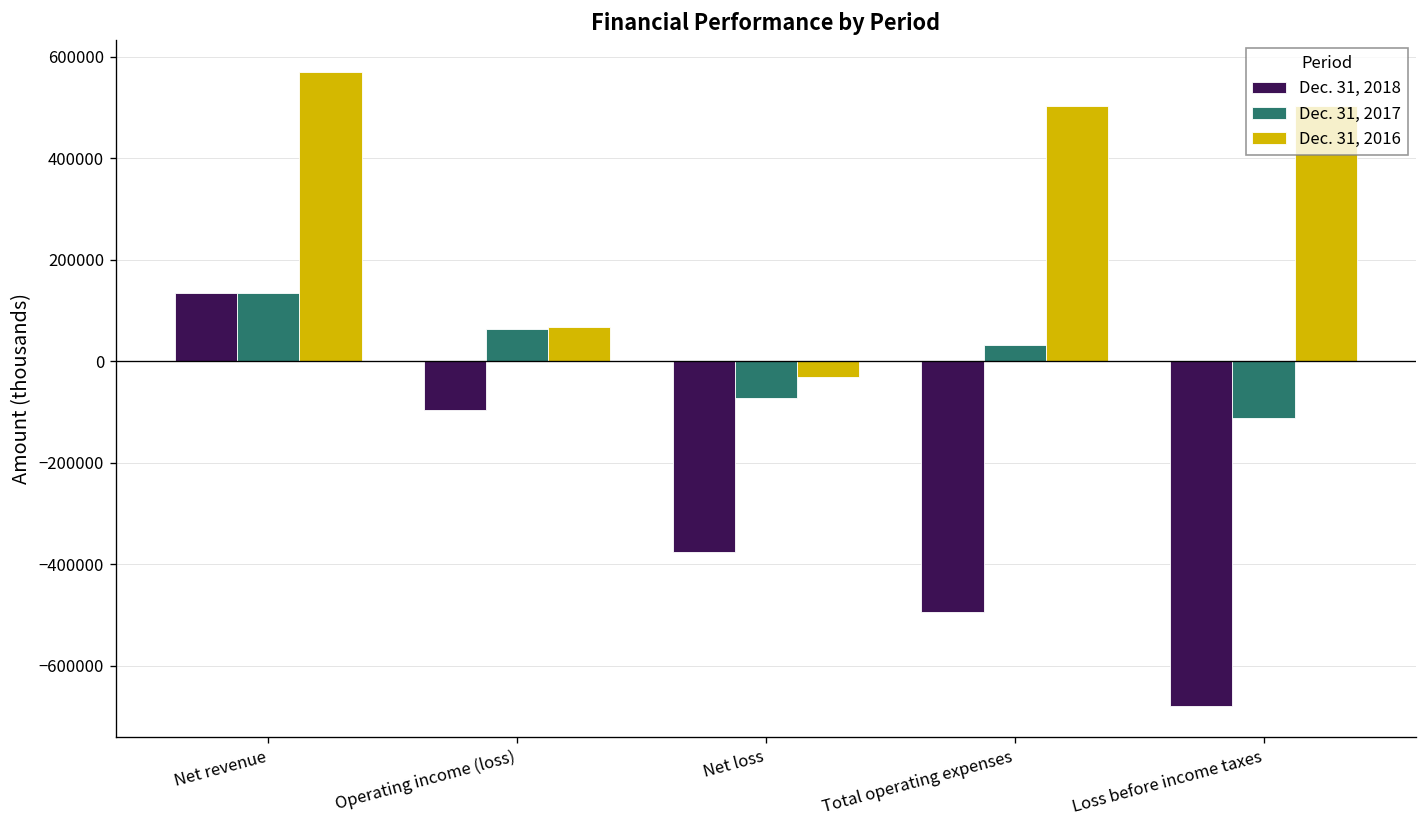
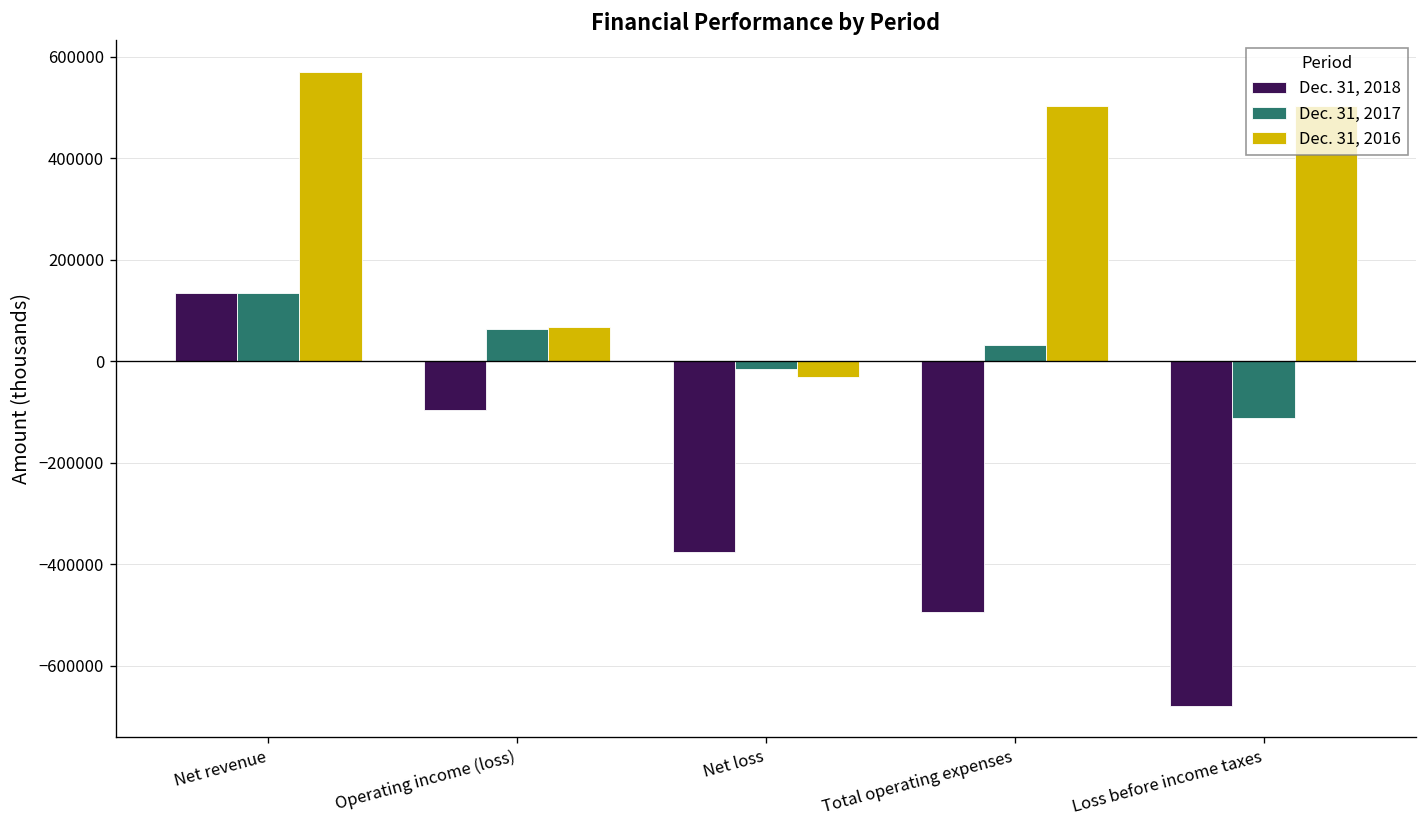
Dec. 31, 2017, Net loss: -70000 -> -10000
